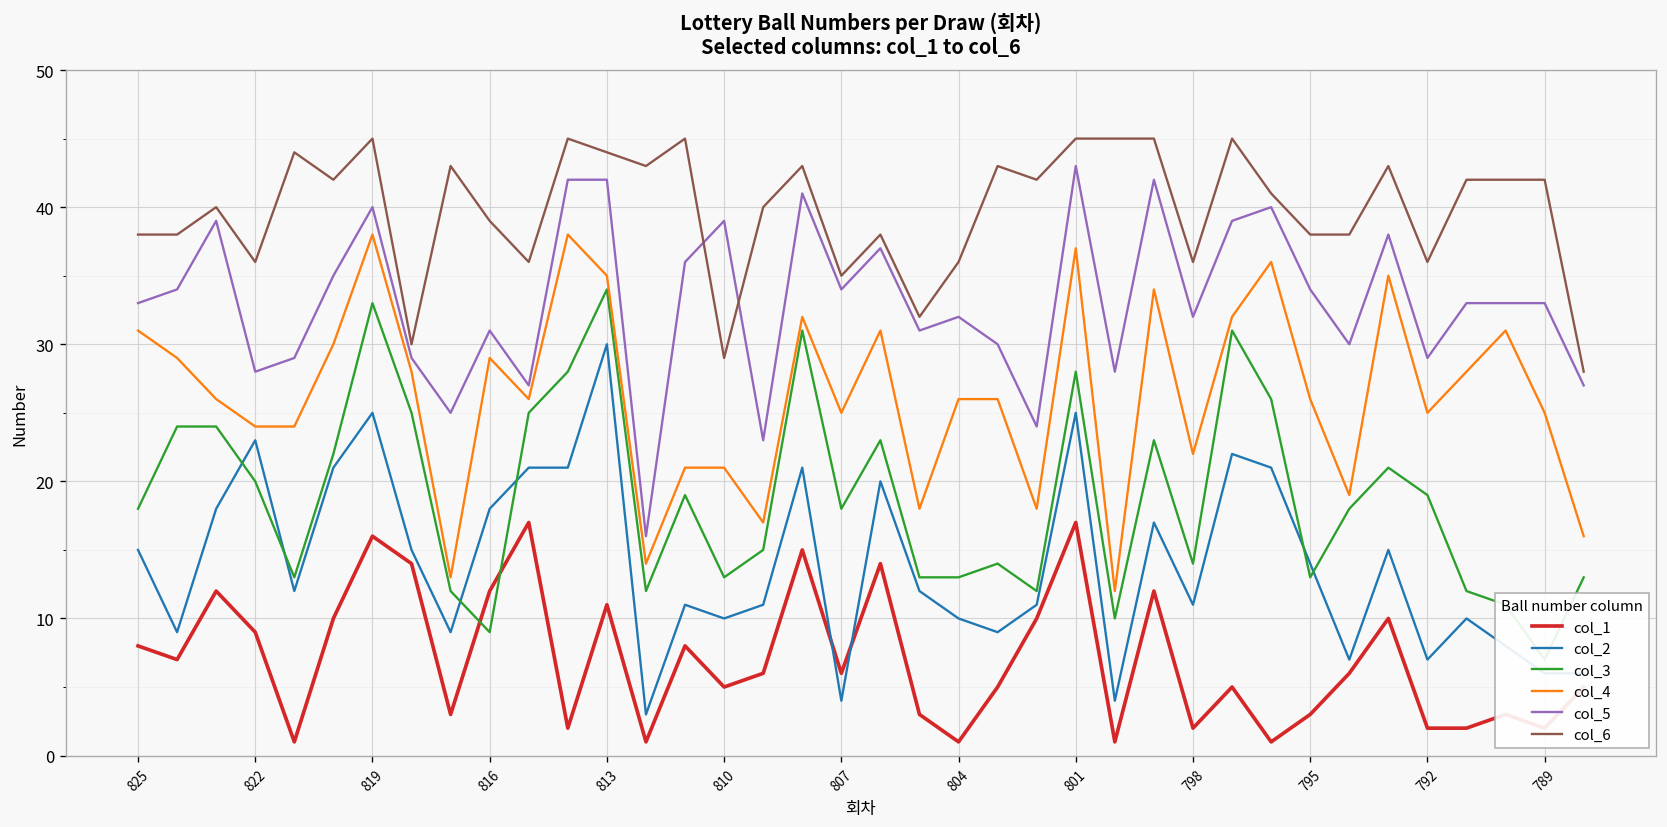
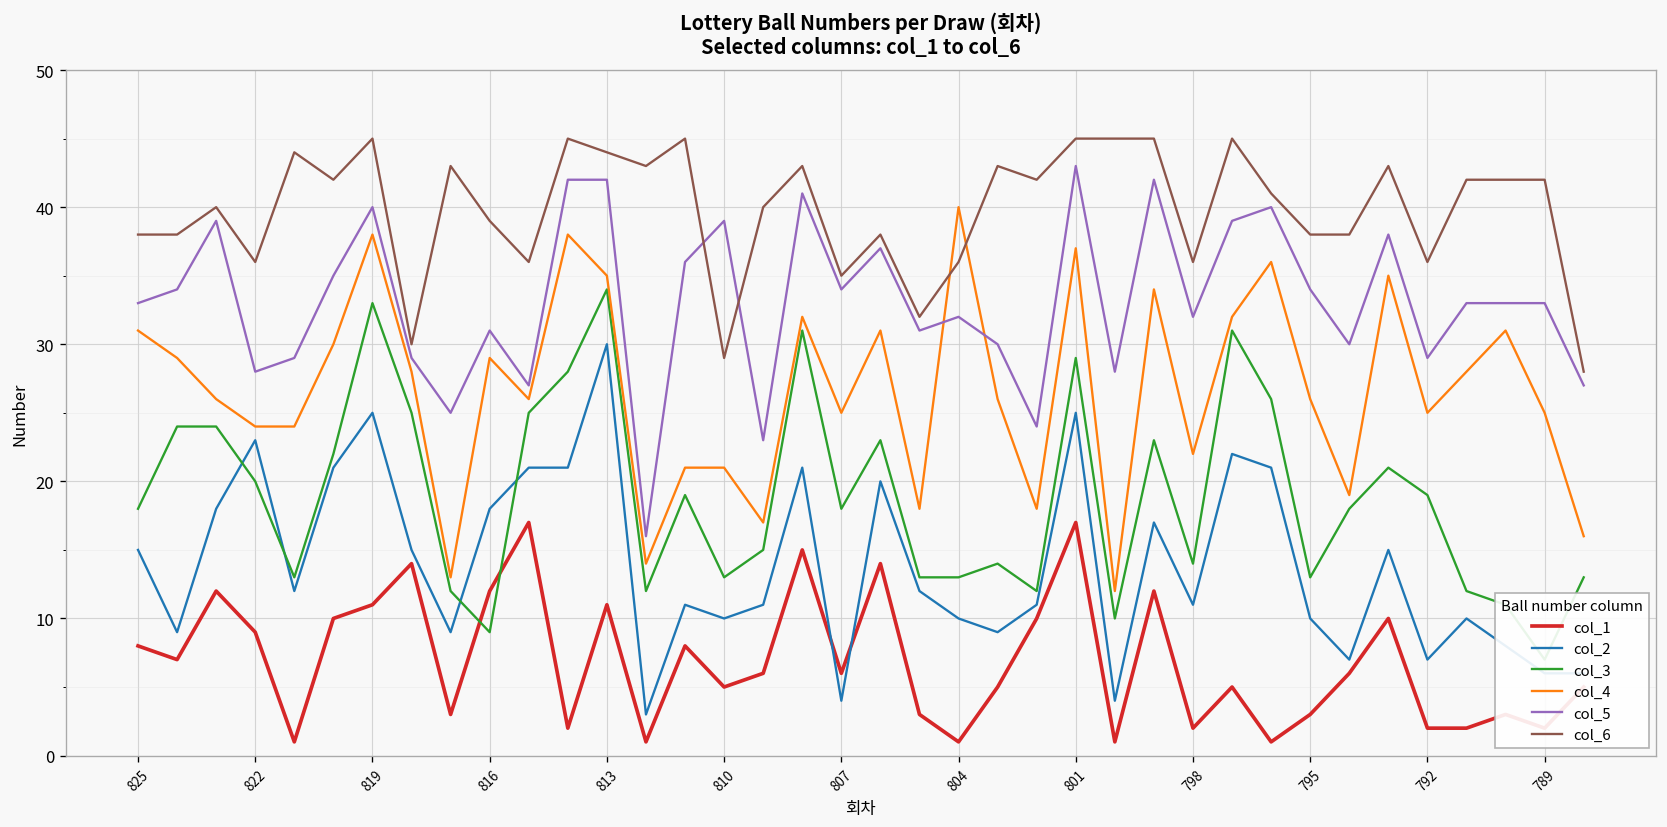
col_1, 819: 16 -> 11
col_4, 804: 26 -> 40
col_3, 801: 28 -> 29
col_2, 795: 14 -> 10
